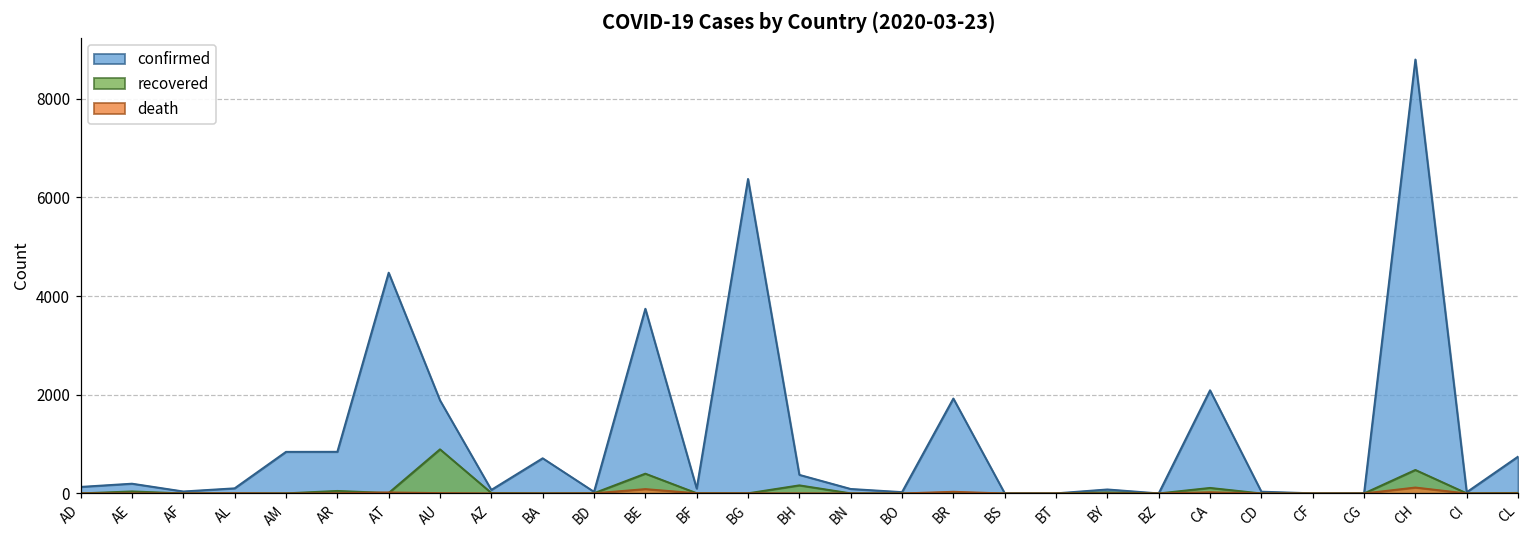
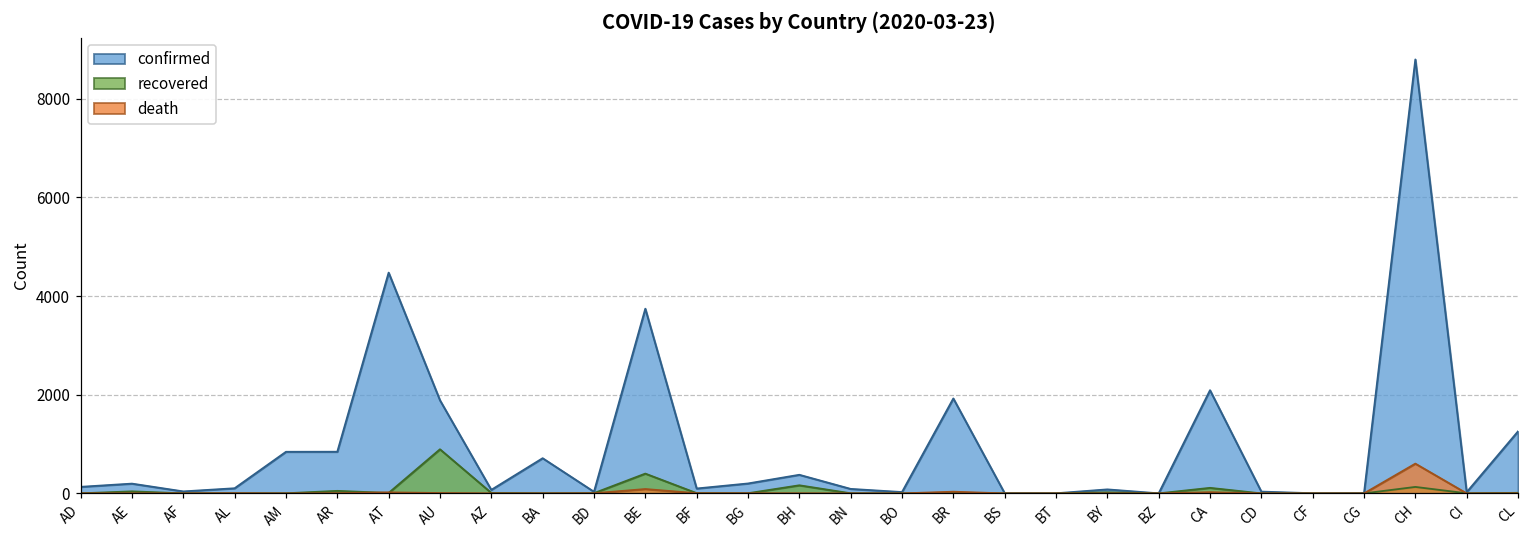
confirmed, BG: 6400 -> 200
recovered, CH: 500 -> 100
death, CH: 100 -> 600
confirmed, CL: 700 -> 1300
